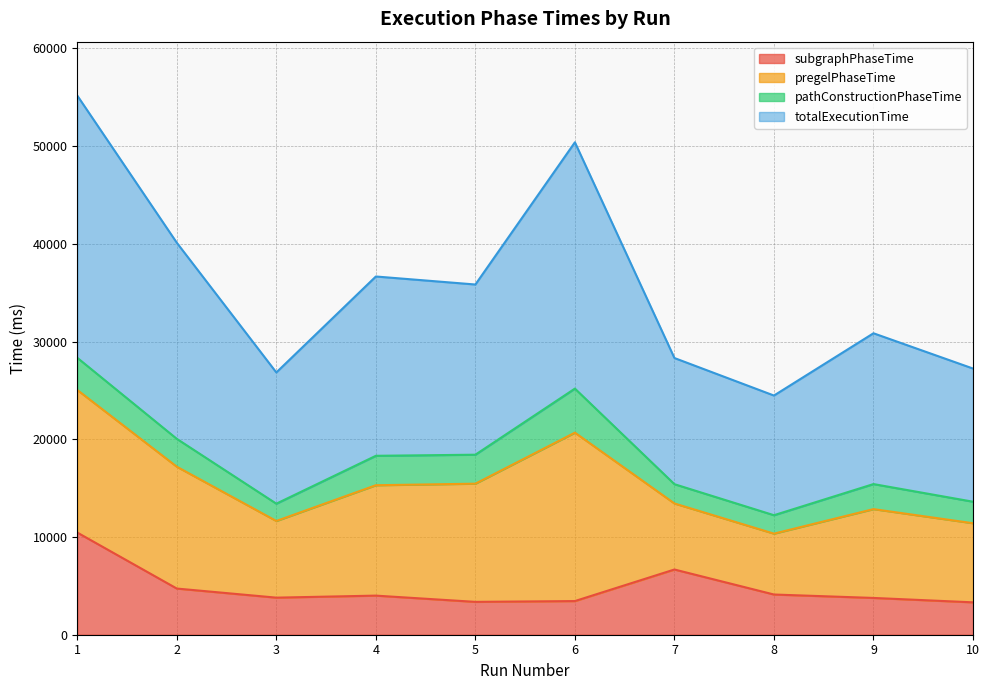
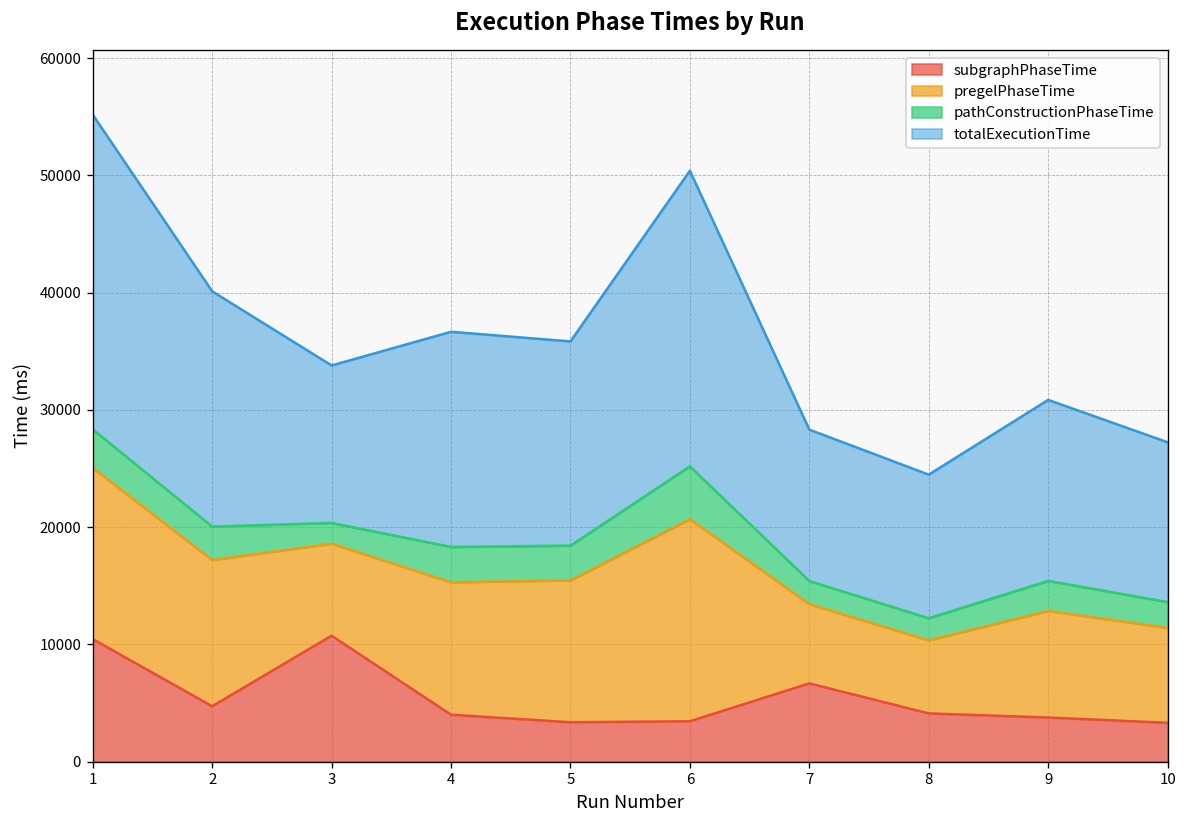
subgraphPhaseTime, 3: 4000 -> 11000
